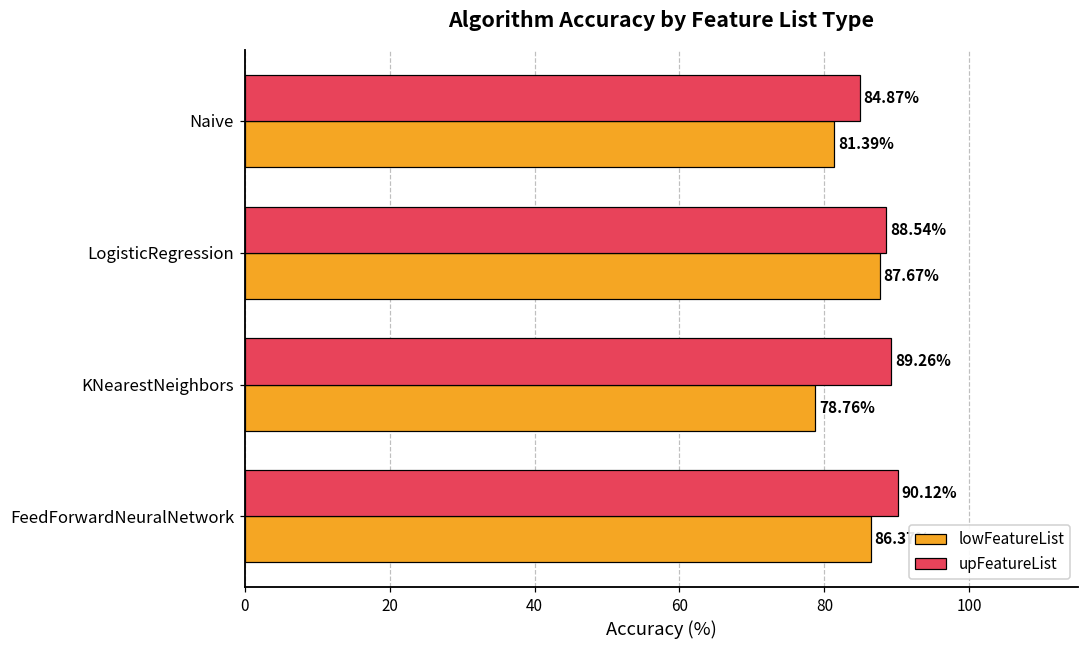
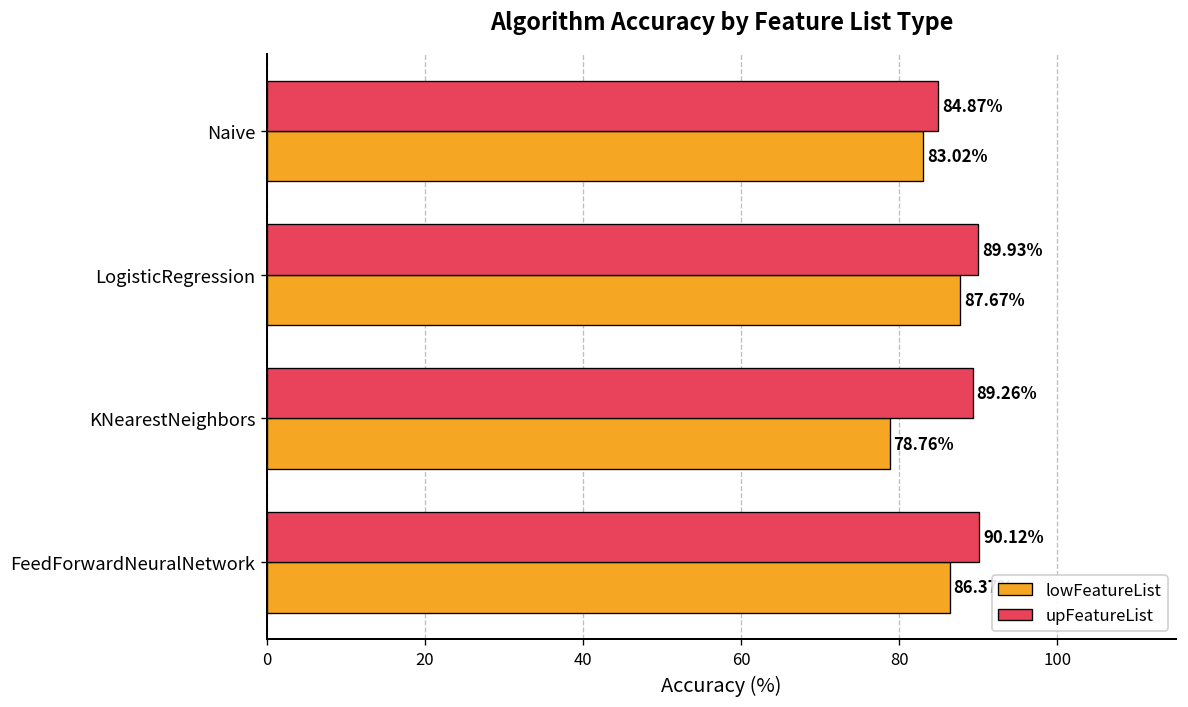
lowFeatureList, Naive: 81.39% -> 83.02%
upFeatureList, LogisticRegression: 88.54% -> 89.93%
